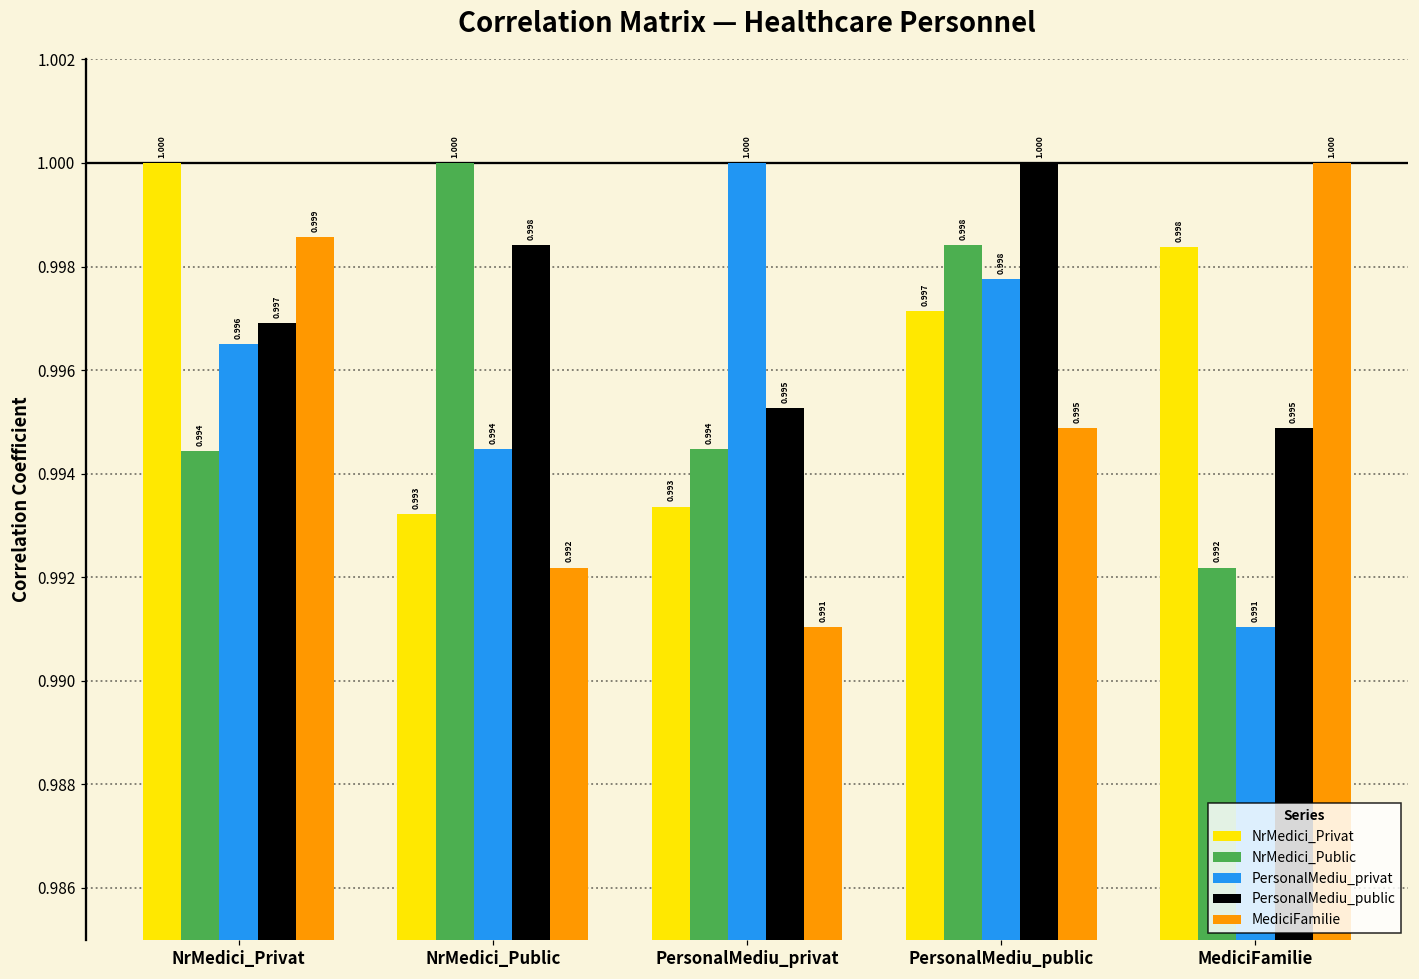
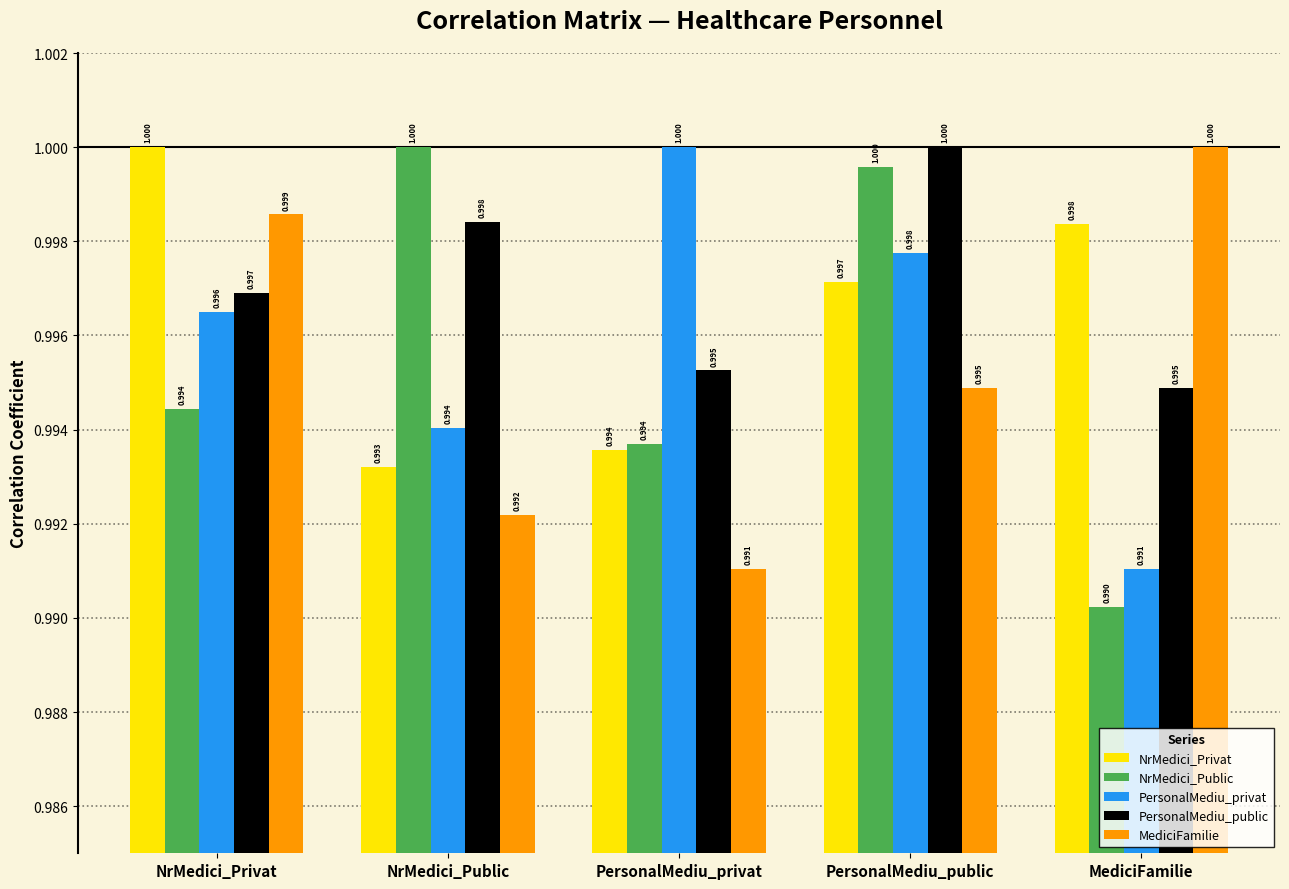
PersonalMediu_privat, NrMedici_Public: 0.9945 -> 0.9940
NrMedici_Privat, PersonalMediu_privat: 0.993 -> 0.994
NrMedici_Public, PersonalMediu_privat: 0.9945 -> 0.9937
NrMedici_Public, PersonalMediu_public: 0.998 -> 1.000
NrMedici_Public, MediciFamilie: 0.992 -> 0.990
